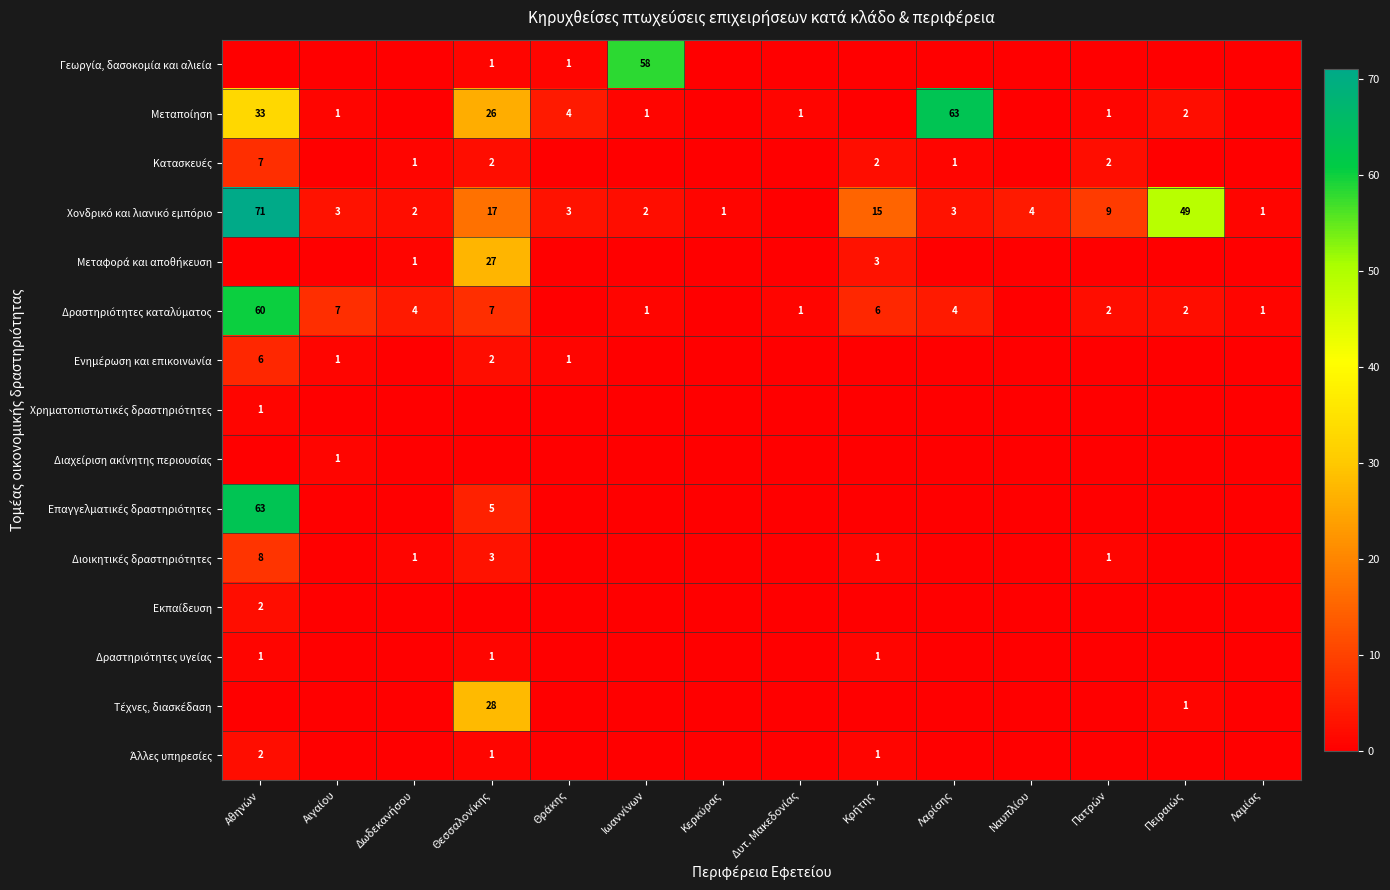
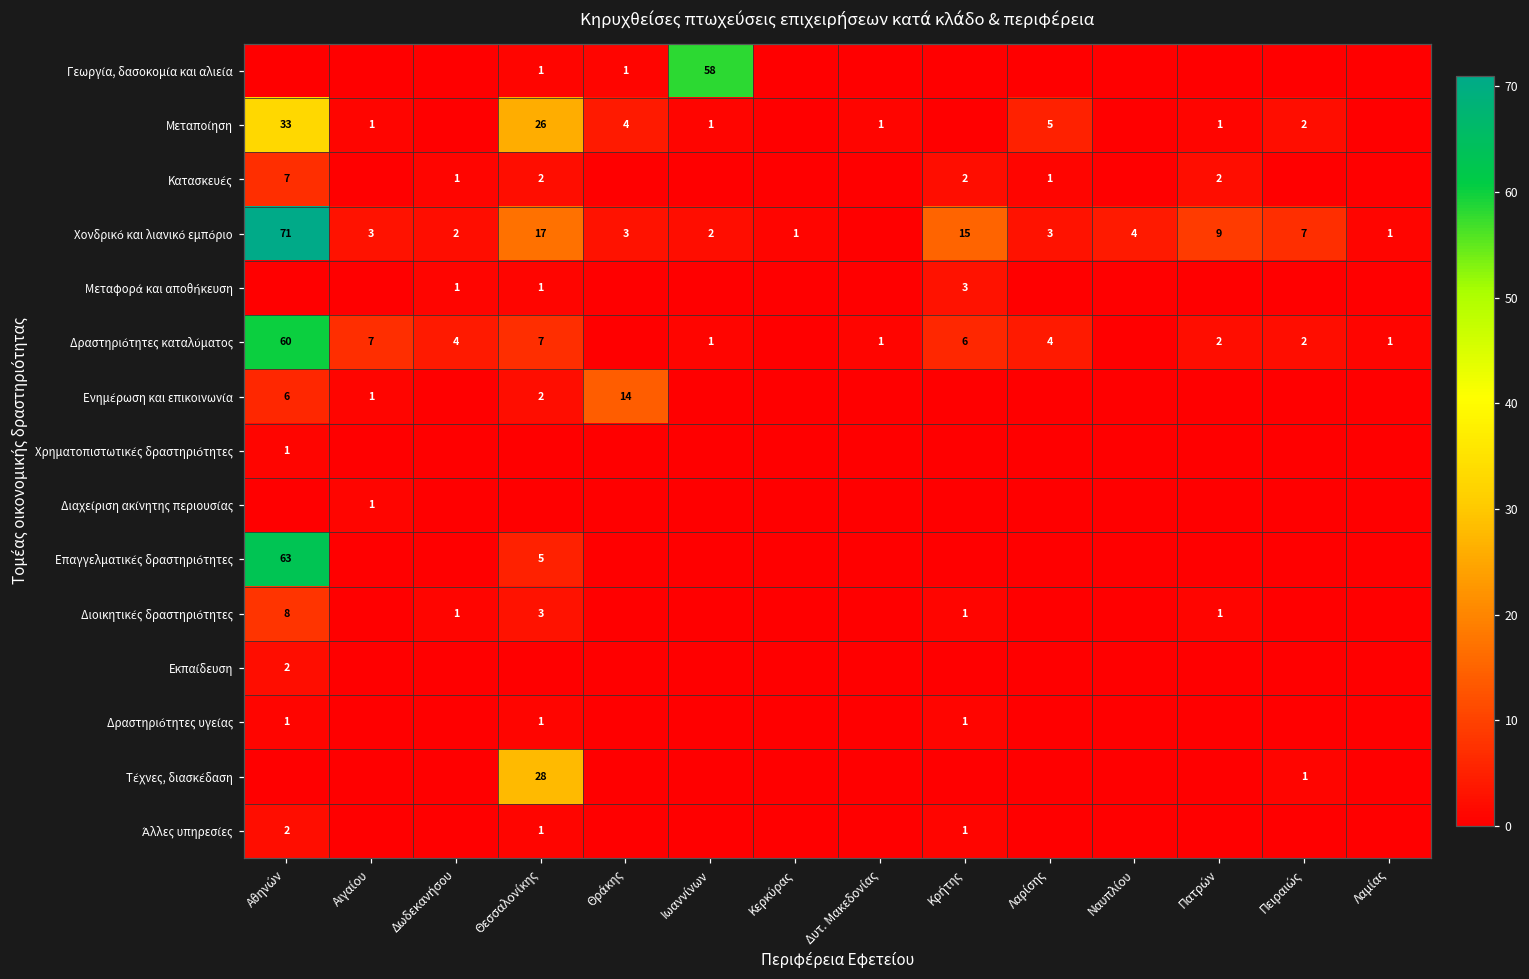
Μεταποίηση, Λαρίσης: 63 -> 5
Χονδρικό και λιανικό εμπόριο, Πειραιώς: 49 -> 7
Μεταφορά και αποθήκευση, Θεσσαλονίκης: 27 -> 1
Ενημέρωση και επικοινωνία, Θράκης: 1 -> 14
